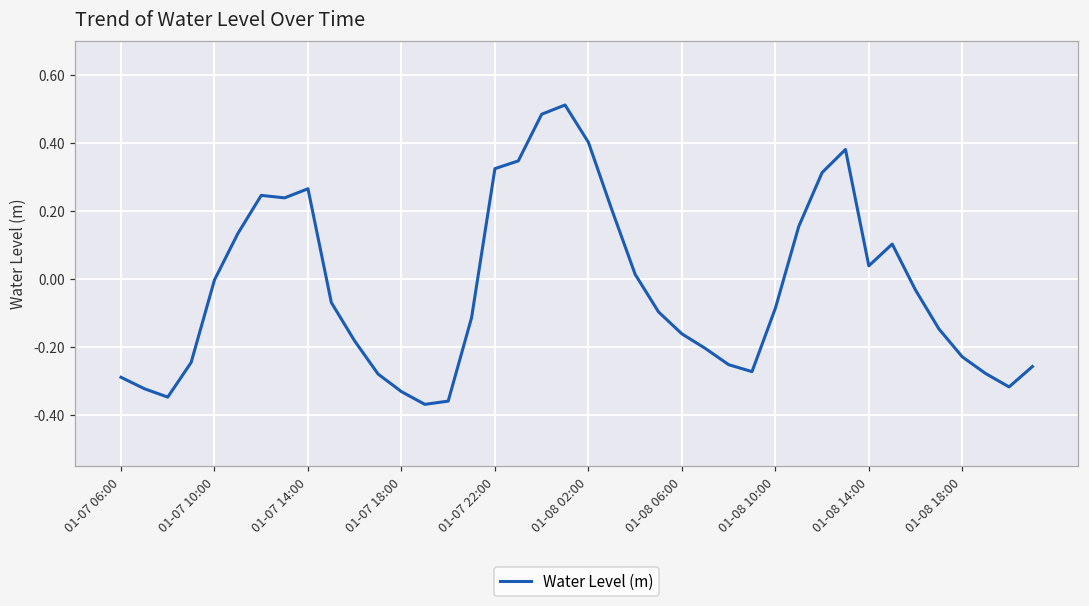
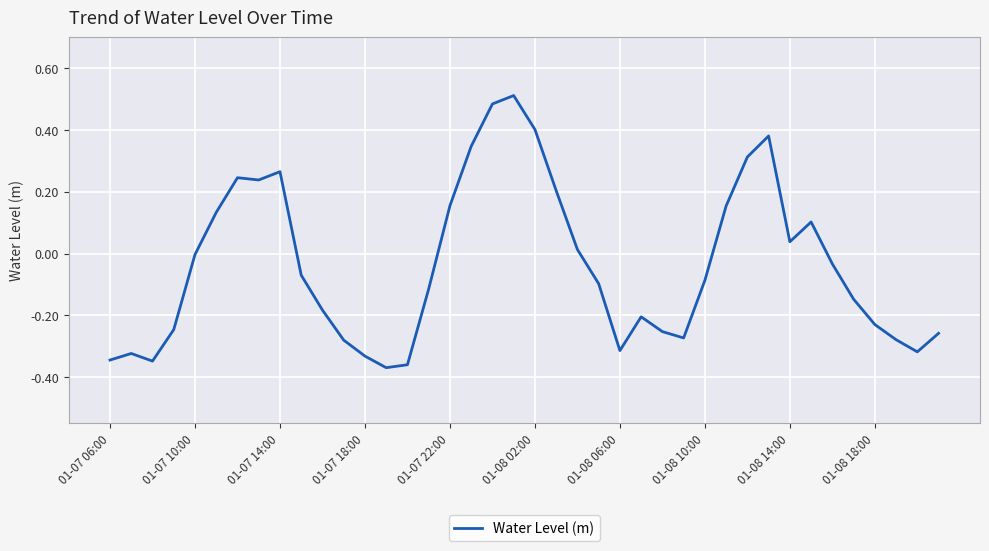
01-07 06:00: -0.29 -> -0.34
01-07 22:00: 0.32 -> 0.15
01-08 06:00: -0.16 -> -0.31
